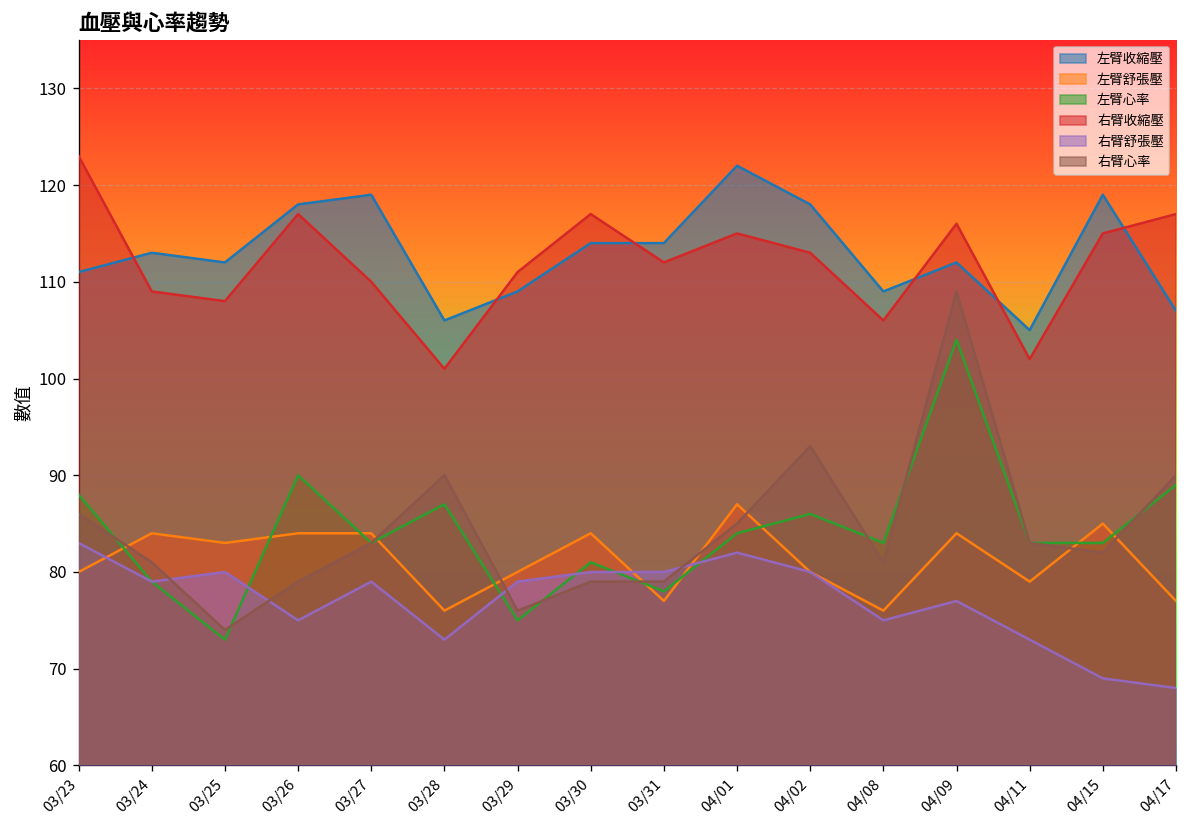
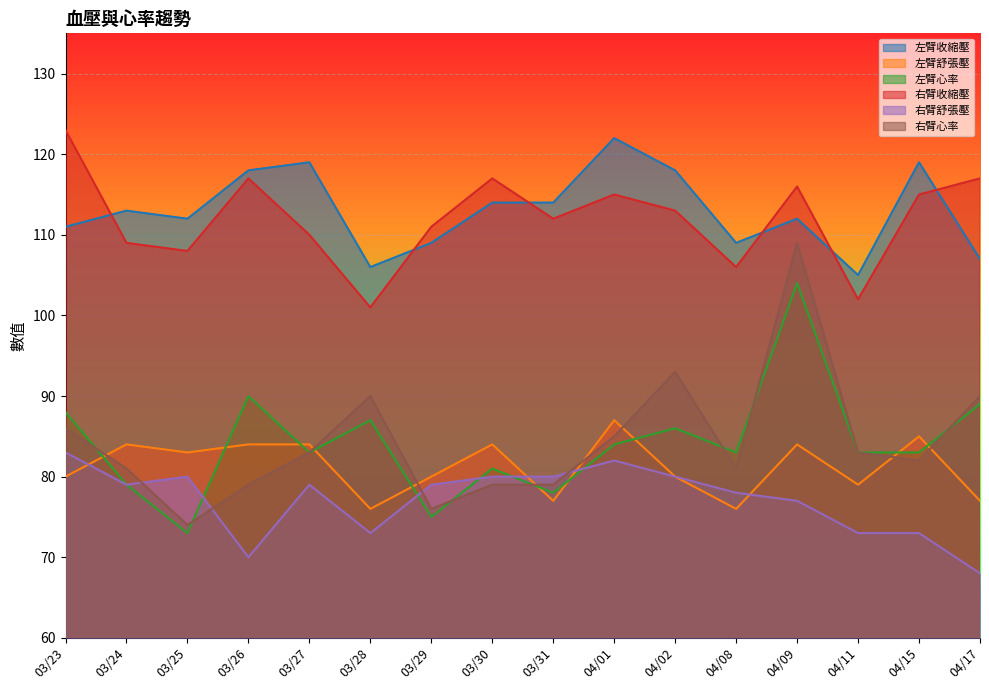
右臂舒張壓, 03/26: 75 -> 70
右臂舒張壓, 04/08: 75 -> 78
右臂舒張壓, 04/15: 69 -> 73
